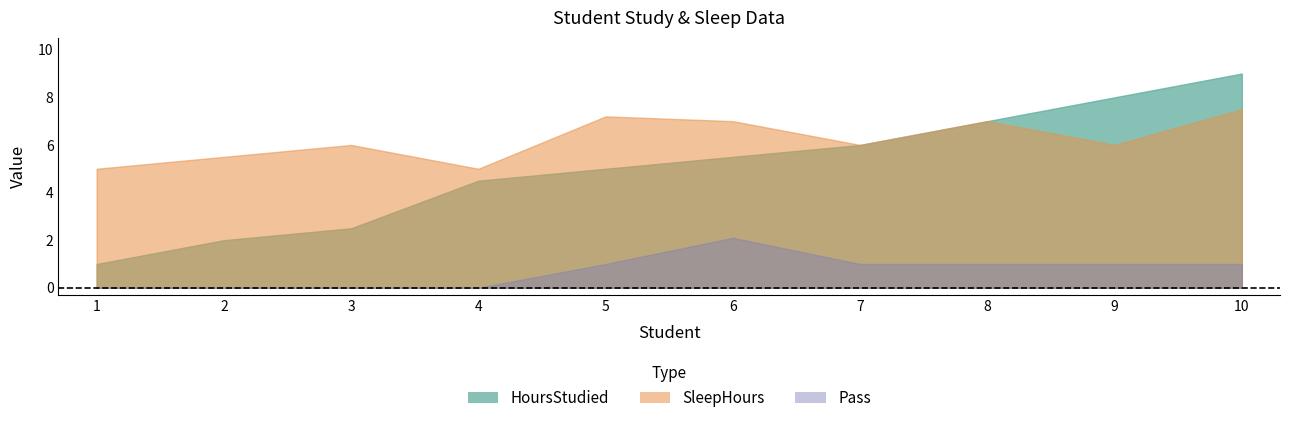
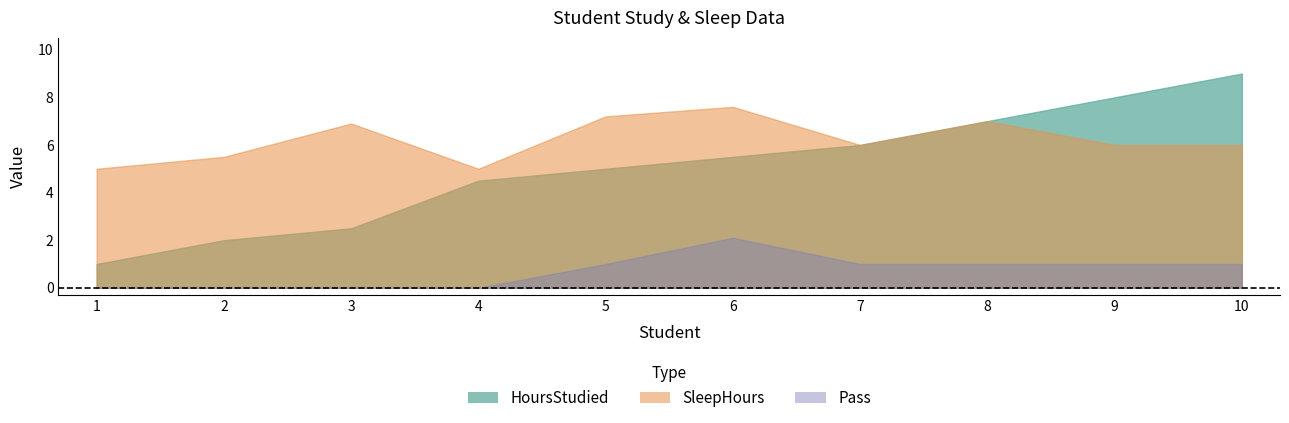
SleepHours, 3: 6.0 -> 6.9
SleepHours, 6: 7.0 -> 7.6
SleepHours, 10: 7.5 -> 6.0
